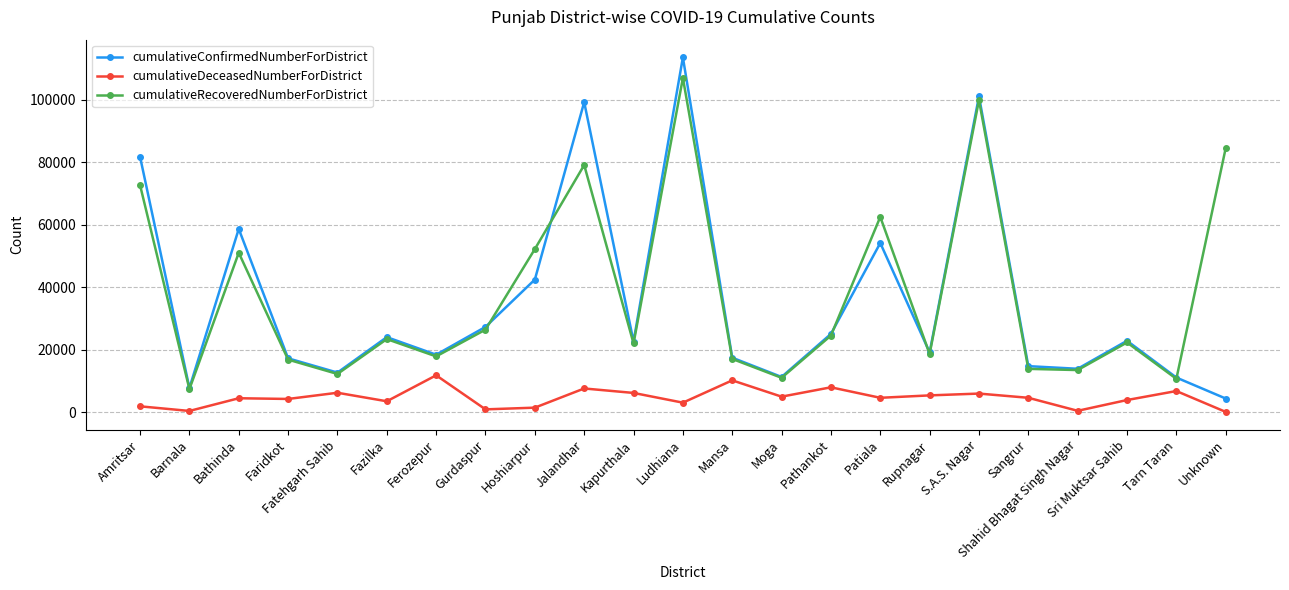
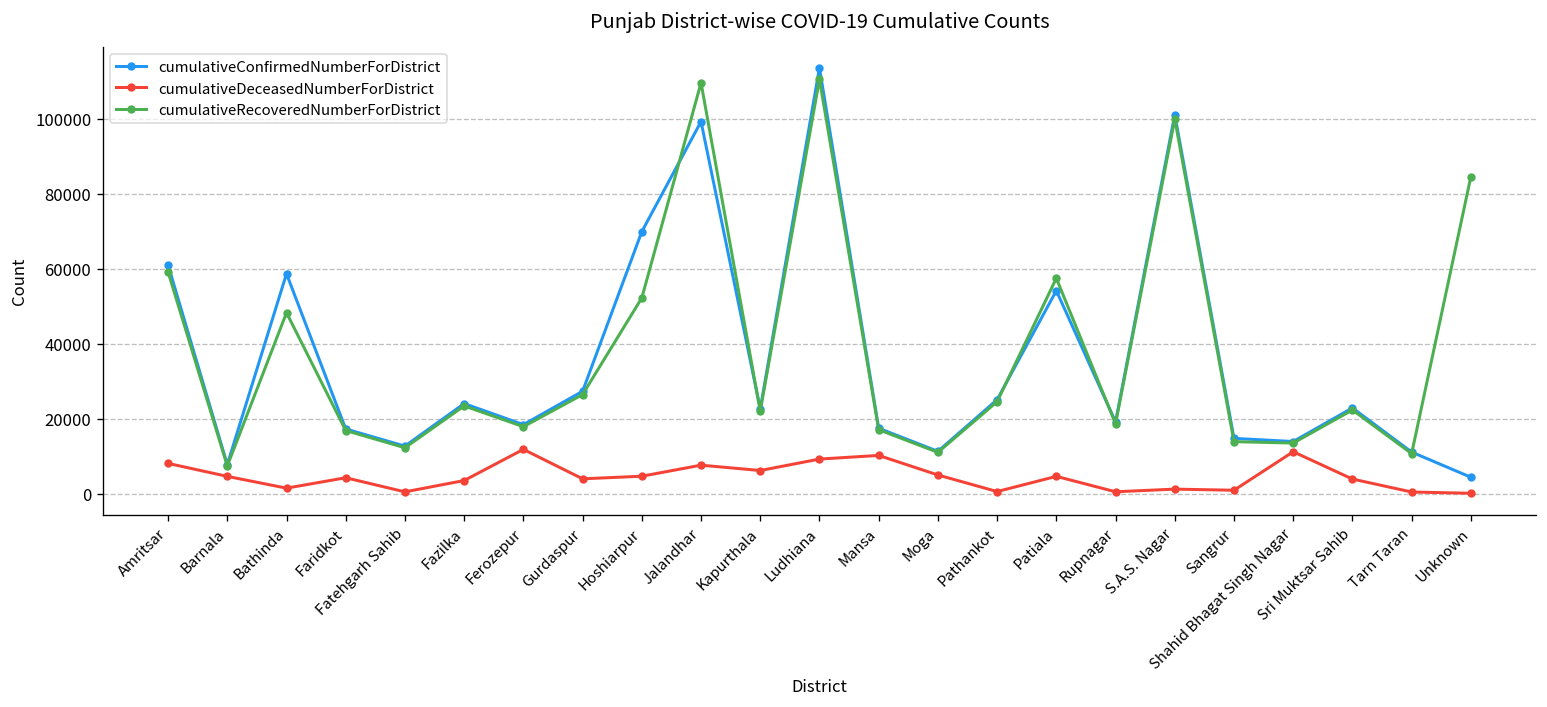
cumulativeConfirmedNumberForDistrict, Amritsar: 82000 -> 61000
cumulativeDeceasedNumberForDistrict, Amritsar: 2000 -> 8000
cumulativeRecoveredNumberForDistrict, Amritsar: 73000 -> 59000
cumulativeDeceasedNumberForDistrict, Barnala: 0 -> 5000
cumulativeDeceasedNumberForDistrict, Bathinda: 4000 -> 1000
cumulativeRecoveredNumberForDistrict, Bathinda: 51000 -> 48000
cumulativeDeceasedNumberForDistrict, Fatehgarh Sahib: 6000 -> 0
cumulativeDeceasedNumberForDistrict, Gurdaspur: 1000 -> 4000
cumulativeConfirmedNumberForDistrict, Hoshiarpur: 42000 -> 70000
cumulativeDeceasedNumberForDistrict, Hoshiarpur: 1000 -> 5000
cumulativeRecoveredNumberForDistrict, Jalandhar: 79000 -> 110000
cumulativeDeceasedNumberForDistrict, Ludhiana: 3000 -> 9000
cumulativeRecoveredNumberForDistrict, Ludhiana: 107000 -> 111000
cumulativeDeceasedNumberForDistrict, Pathankot: 8000 -> 1000
cumulativeRecoveredNumberForDistrict, Patiala: 63000 -> 57000
cumulativeDeceasedNumberForDistrict, Rupnagar: 5000 -> 0
cumulativeDeceasedNumberForDistrict, S.A.S. Nagar: 6000 -> 1000
cumulativeDeceasedNumberForDistrict, Sangrur: 5000 -> 1000
cumulativeDeceasedNumberForDistrict, Shahid Bhagat Singh Nagar: 0 -> 11000
cumulativeDeceasedNumberForDistrict, Tarn Taran: 7000 -> 0
